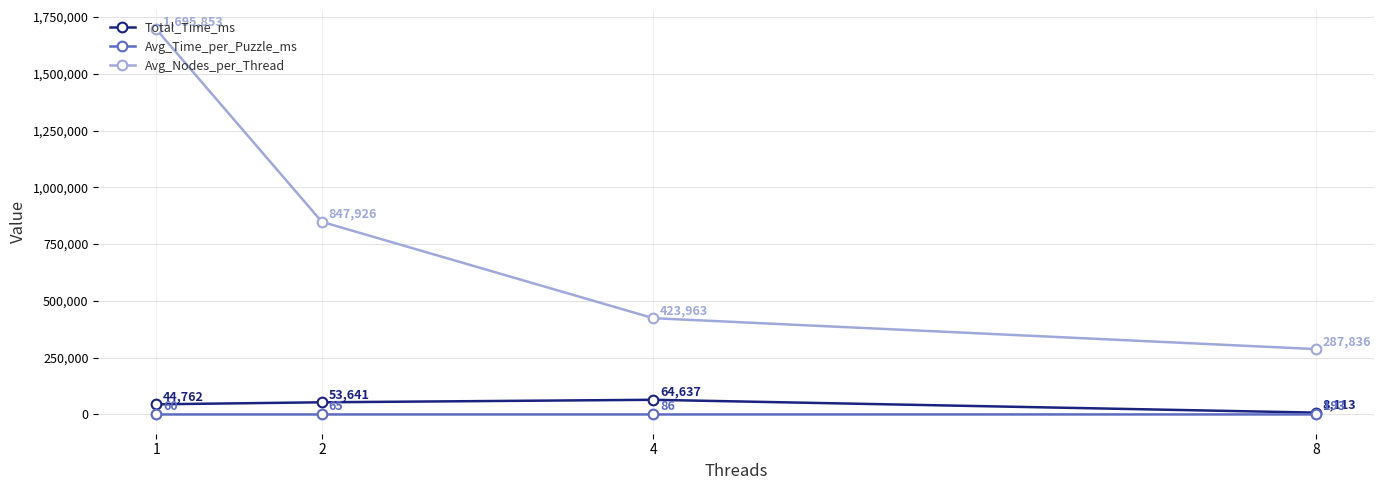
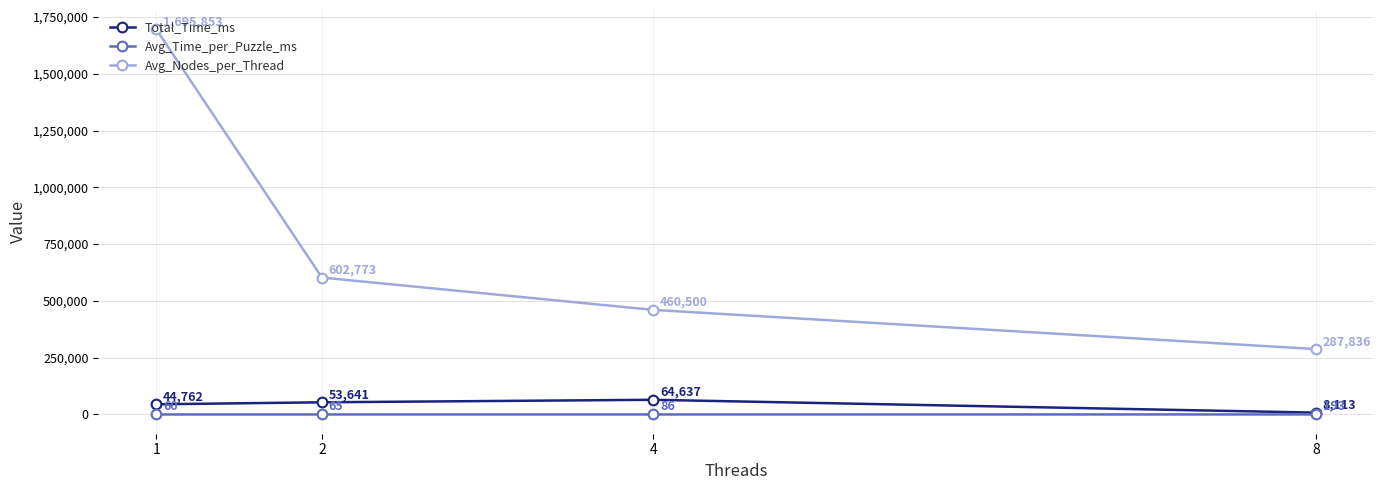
Avg_Nodes_per_Thread, 2: 847,926 -> 602,773
Avg_Nodes_per_Thread, 4: 423,963 -> 460,500
